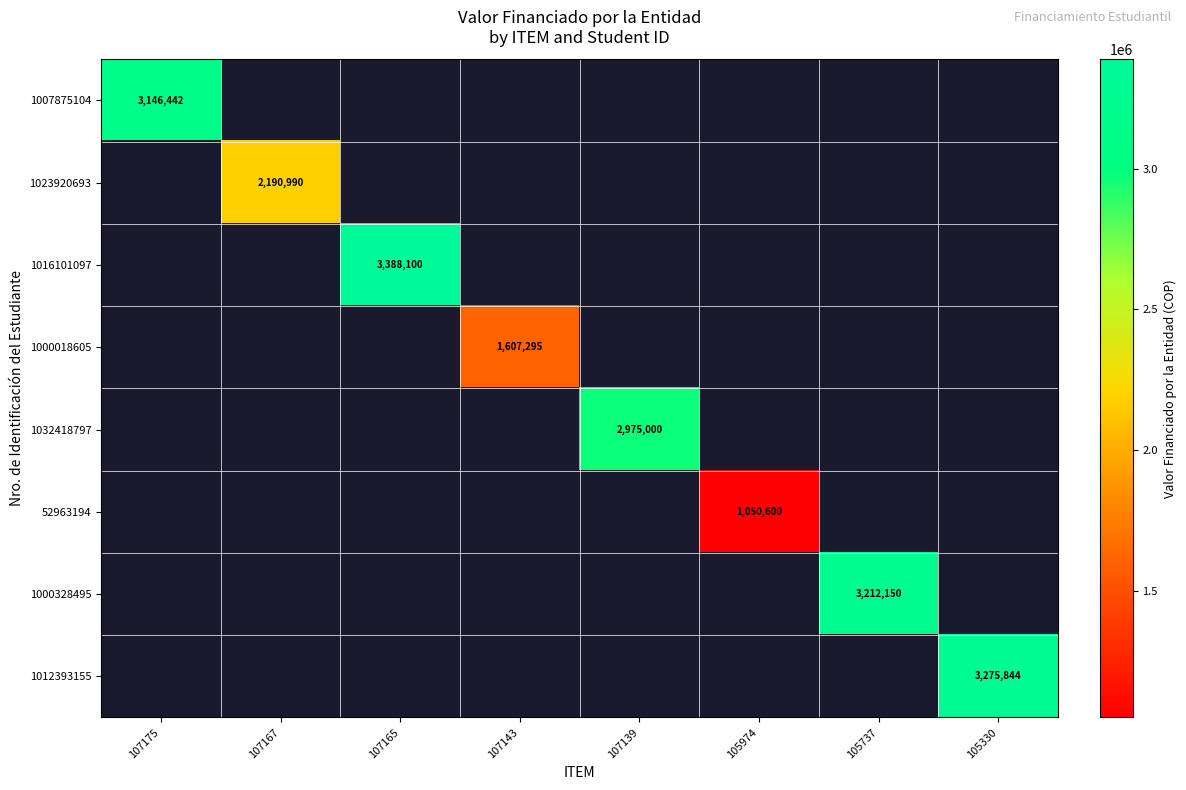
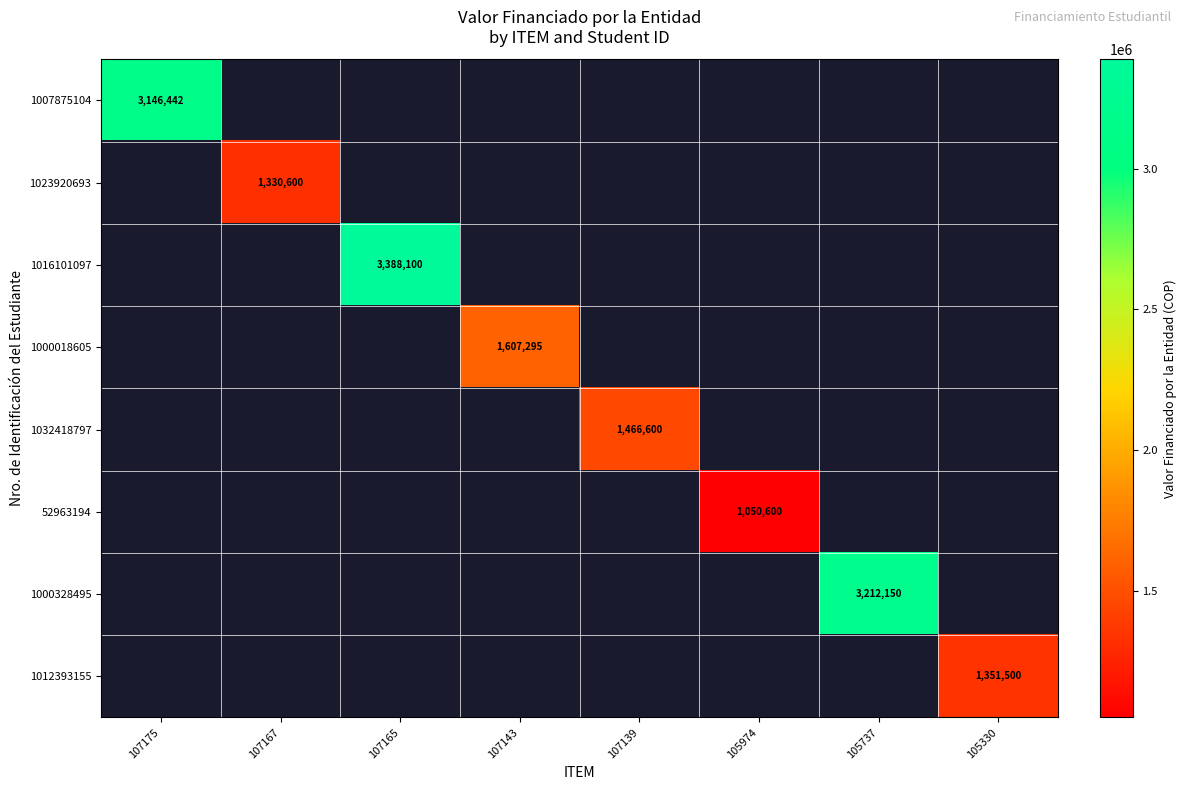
1023920693, 107167: 2,190,990 -> 1,330,600
1032418797, 107139: 2,975,000 -> 1,466,600
1012393155, 105330: 3,275,844 -> 1,351,500
